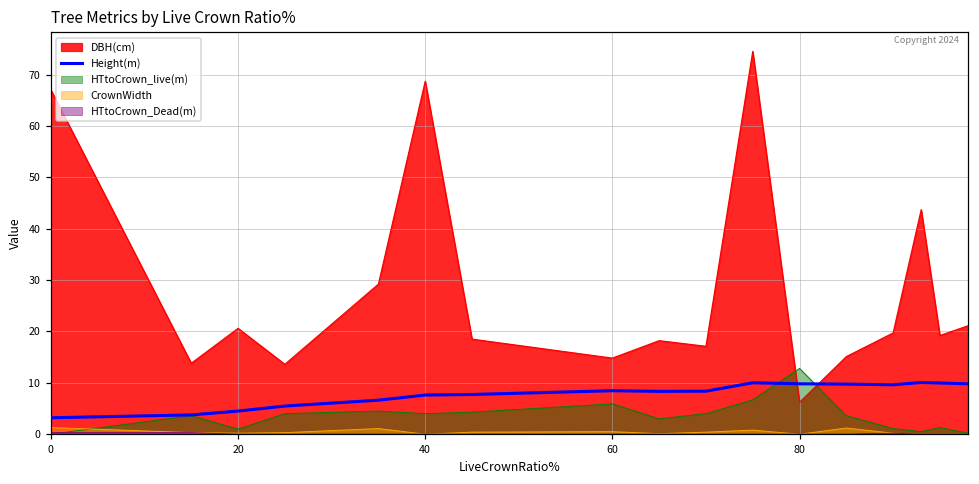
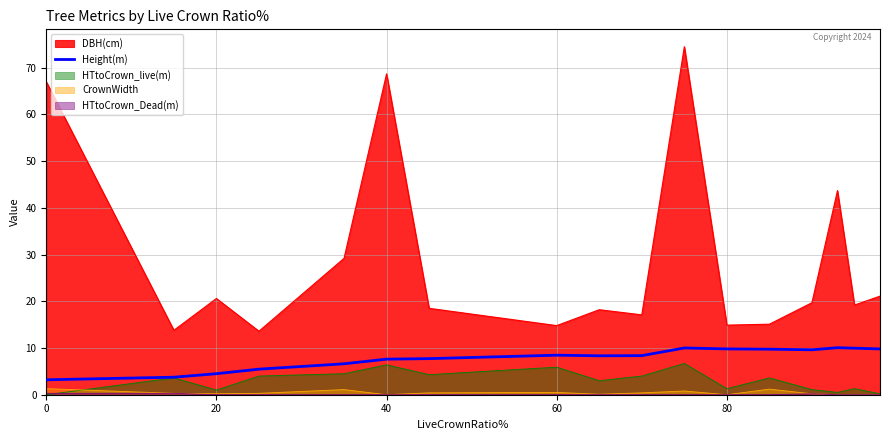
HTtoCrown_live(m), 40: 4 -> 6
DBH(cm), 80: 6 -> 15
HTtoCrown_live(m), 80: 13 -> 1
